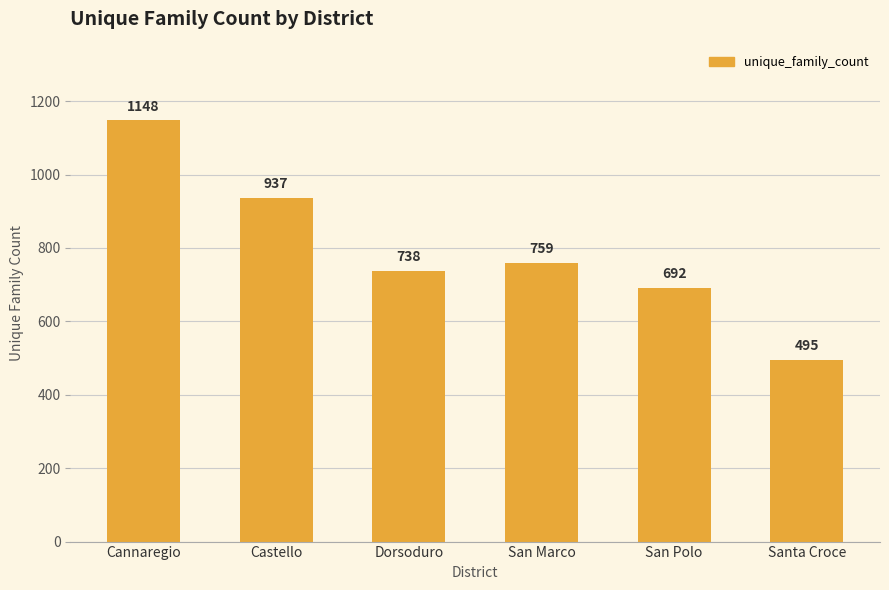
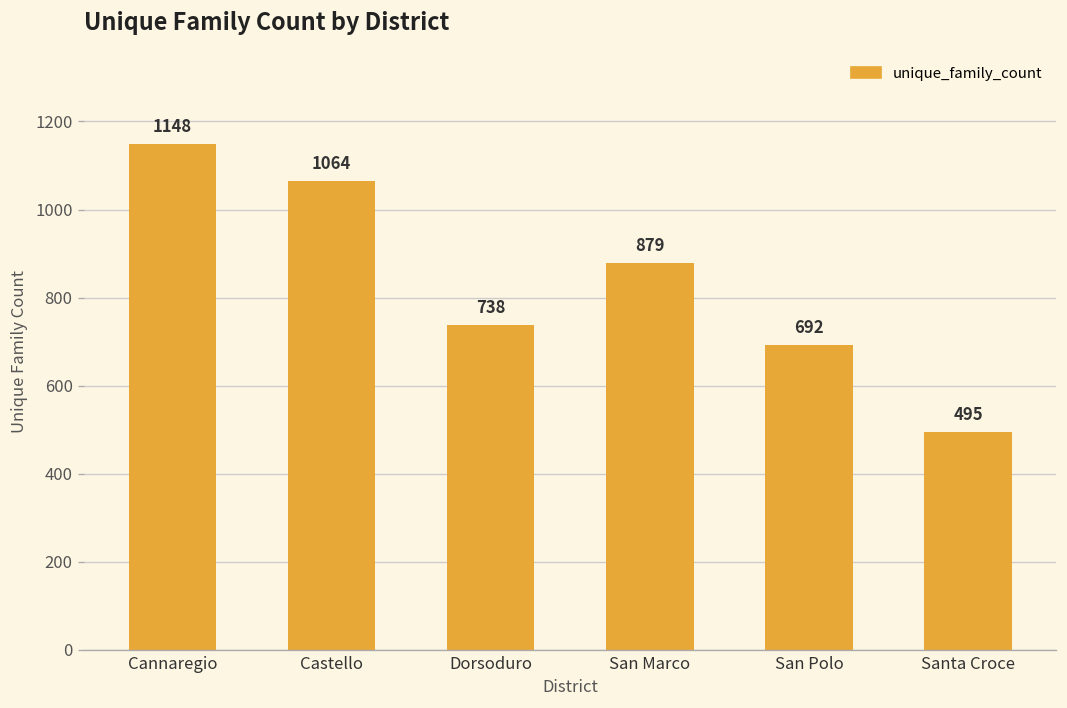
Castello: 937 -> 1064
San Marco: 759 -> 879
